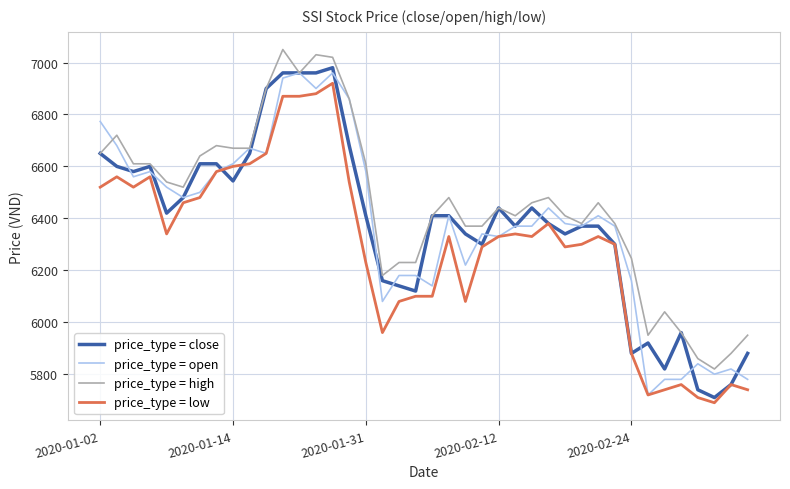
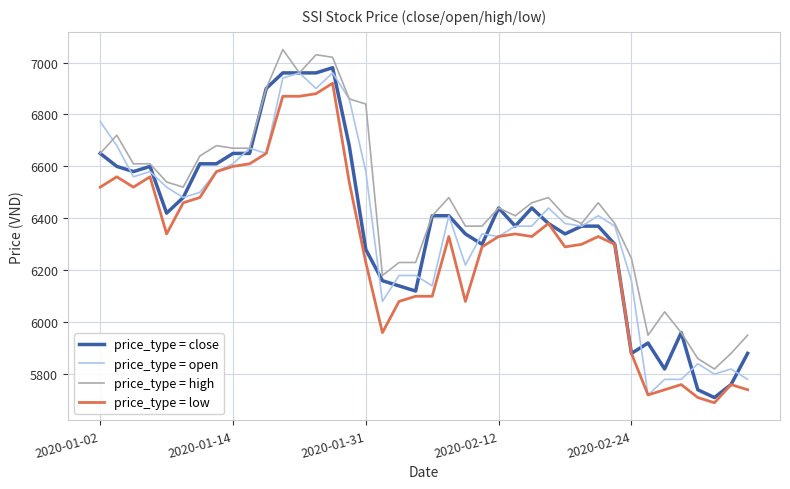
price_type = close, 2020-01-14: 6540 -> 6650
price_type = close, 2020-01-31: 6410 -> 6280
price_type = high, 2020-01-31: 6610 -> 6840
